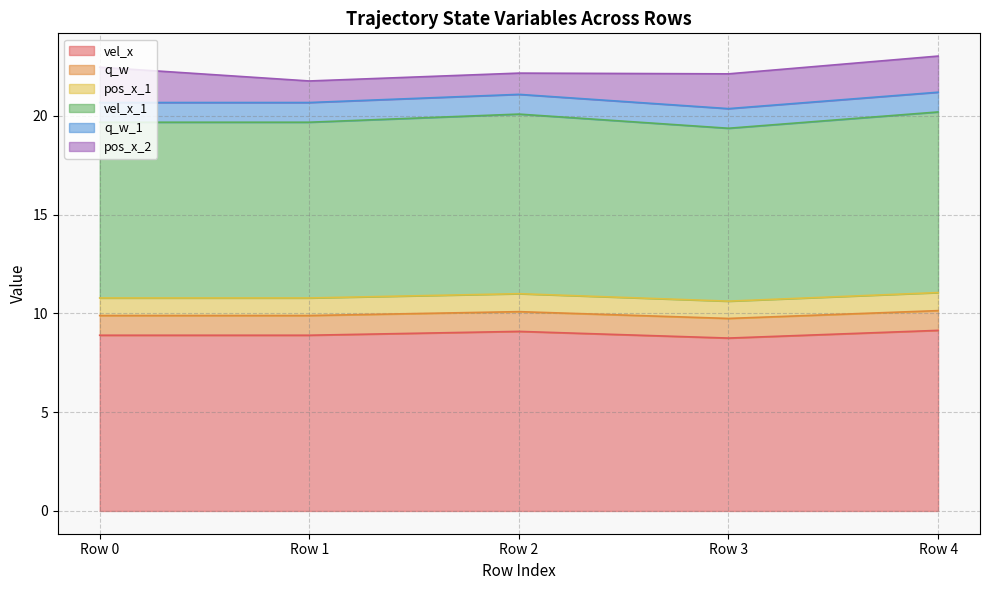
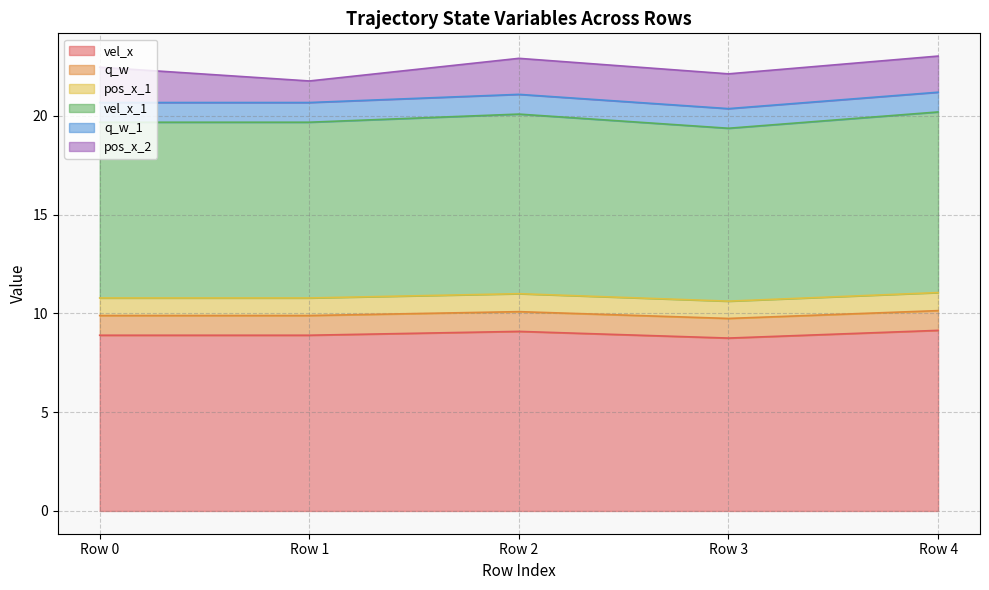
pos_x_2, Row 2: 1.1 -> 1.8
